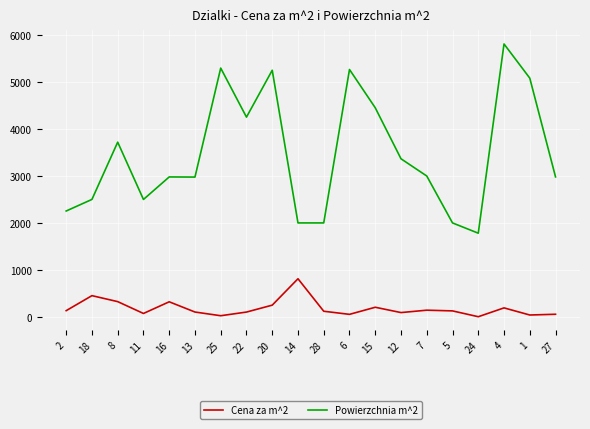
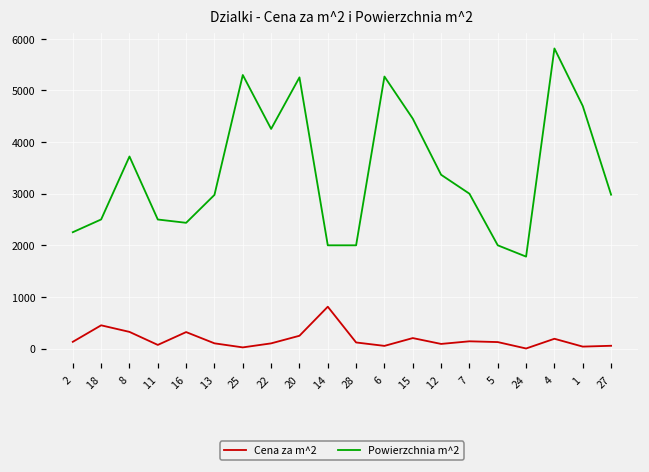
Powierzchnia m^2, 16: 3000 -> 2400
Powierzchnia m^2, 1: 5100 -> 4700
